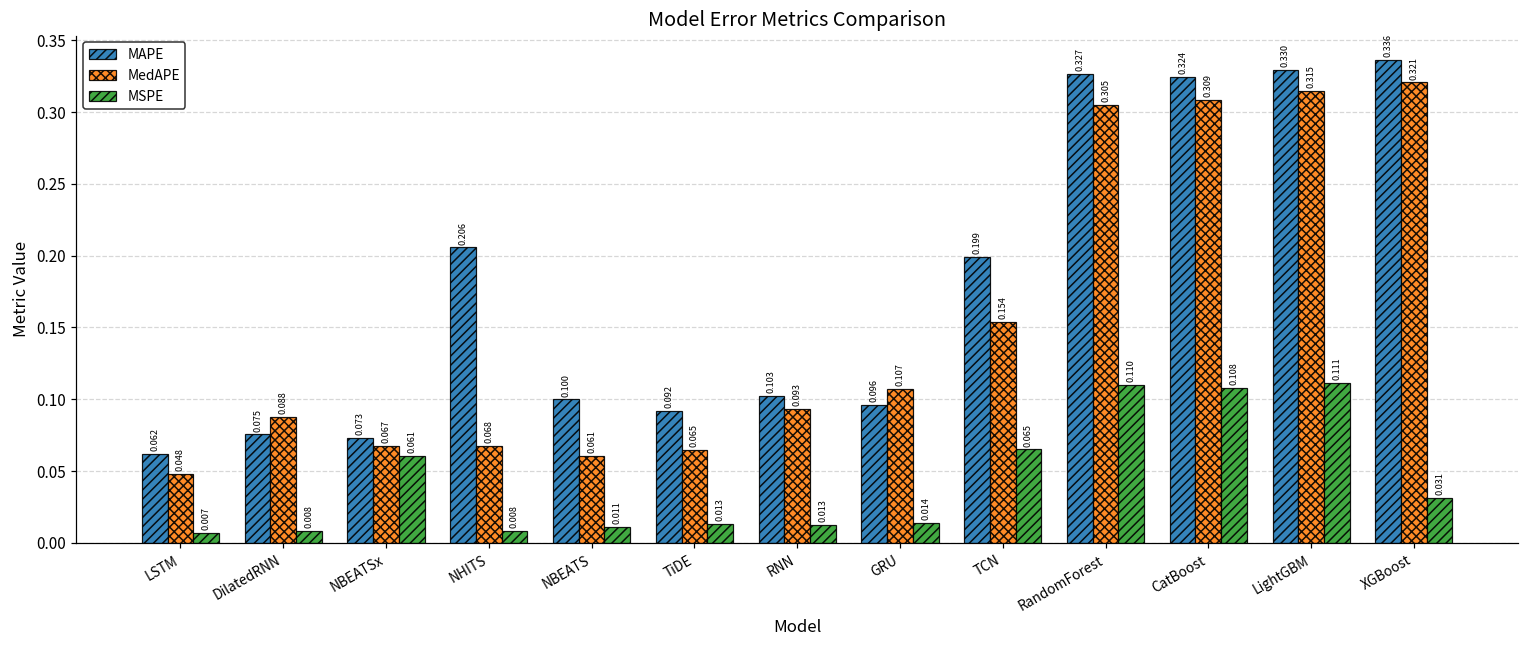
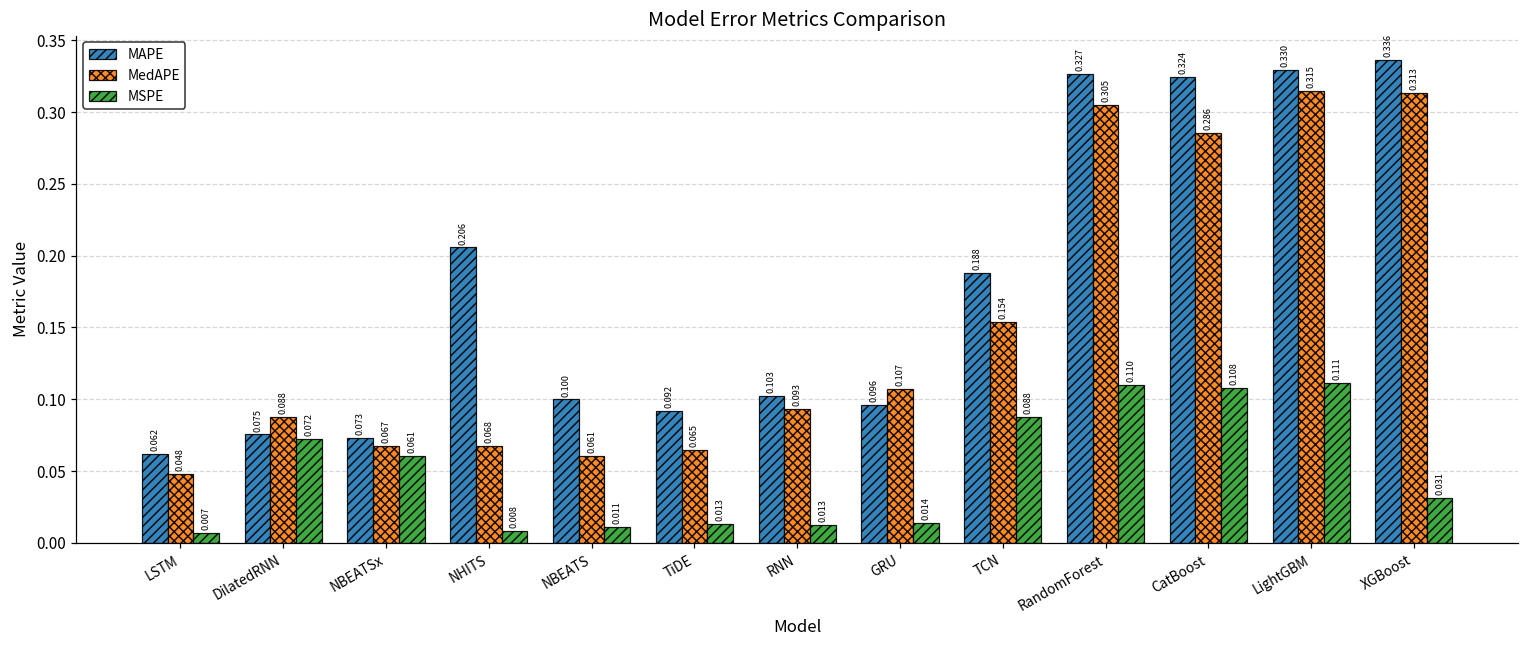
MSPE, DilatedRNN: 0.008 -> 0.072
MAPE, TCN: 0.199 -> 0.188
MSPE, TCN: 0.065 -> 0.088
MedAPE, CatBoost: 0.309 -> 0.286
MedAPE, XGBoost: 0.321 -> 0.313
